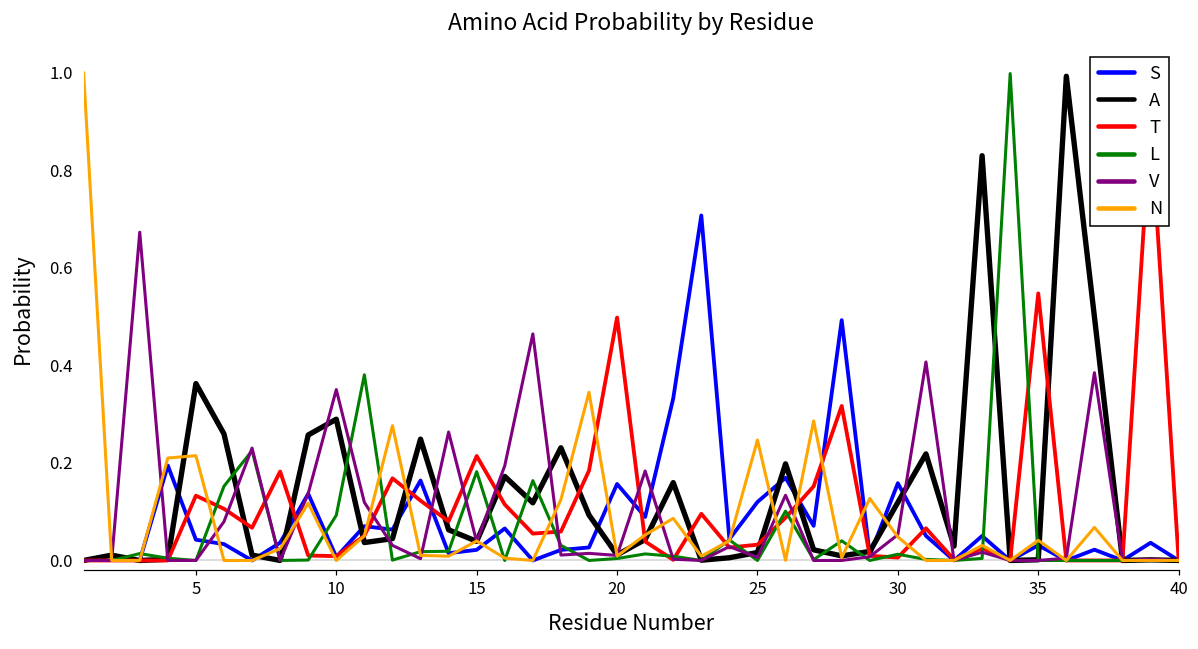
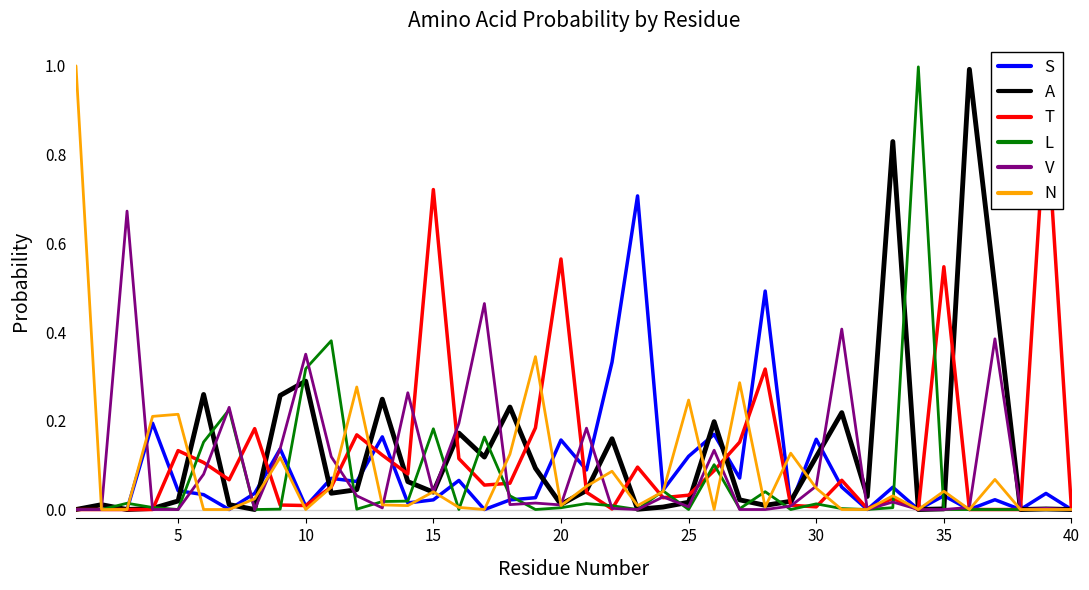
A, 5: 0.36 -> 0.02
L, 10: 0.09 -> 0.32
T, 15: 0.21 -> 0.72
T, 20: 0.50 -> 0.56
